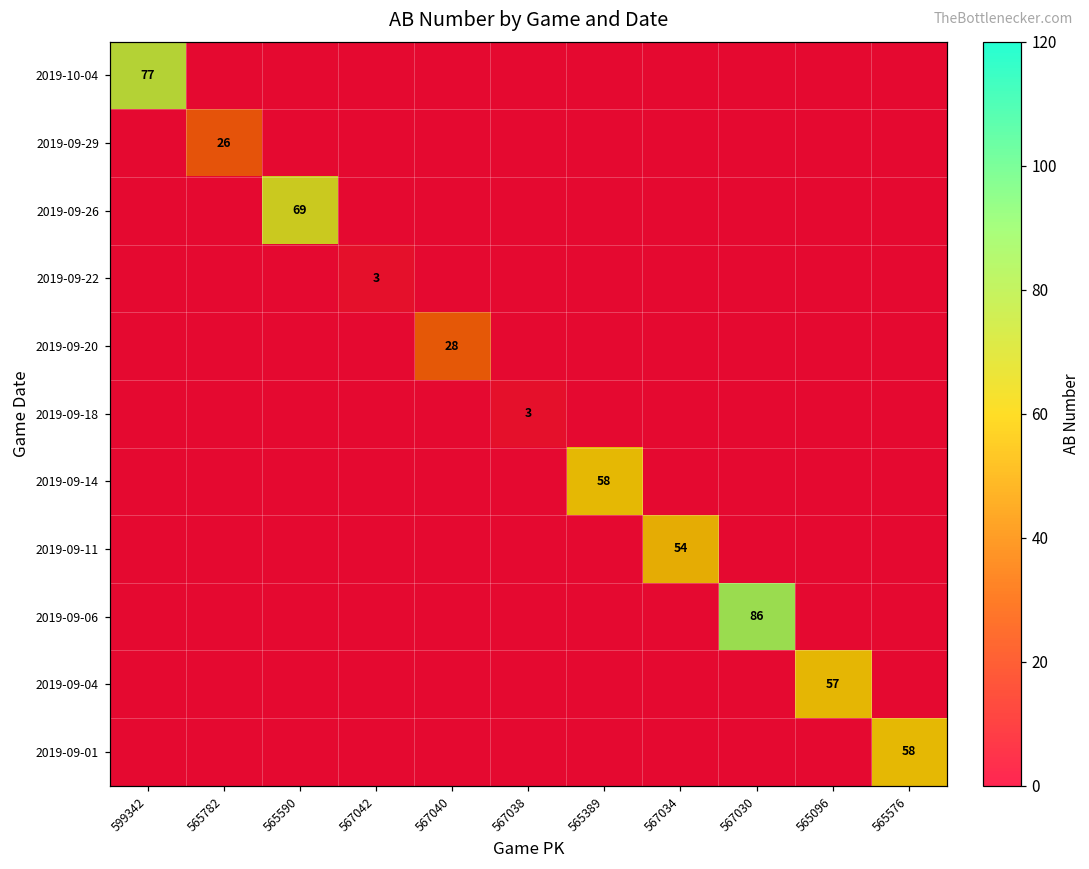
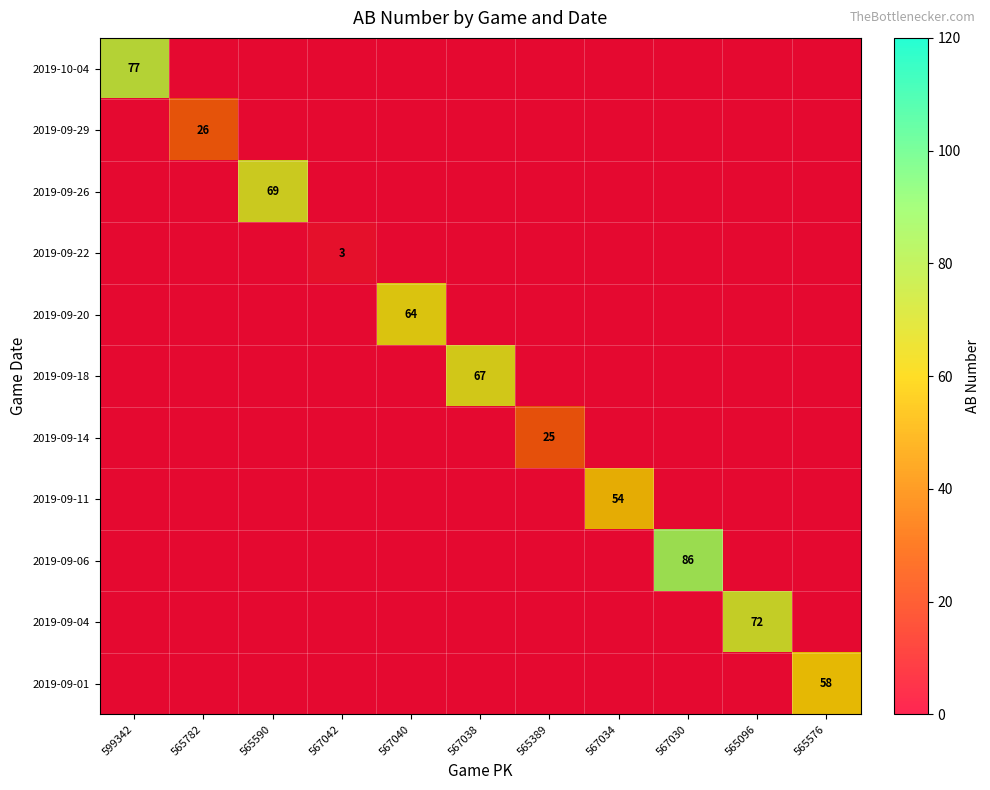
2019-09-20, 567040: 28 -> 64
2019-09-18, 567038: 3 -> 67
2019-09-14, 565389: 58 -> 25
2019-09-04, 565096: 57 -> 72
